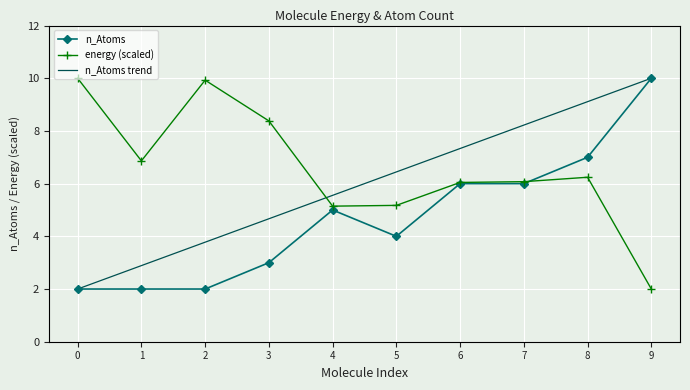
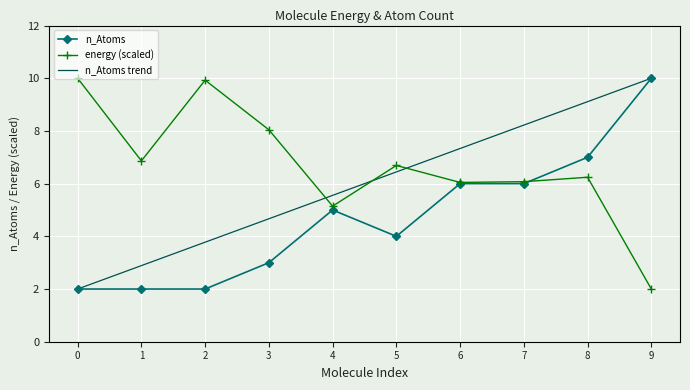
energy (scaled), 3: 8.4 -> 8.0
energy (scaled), 5: 5.2 -> 6.7
